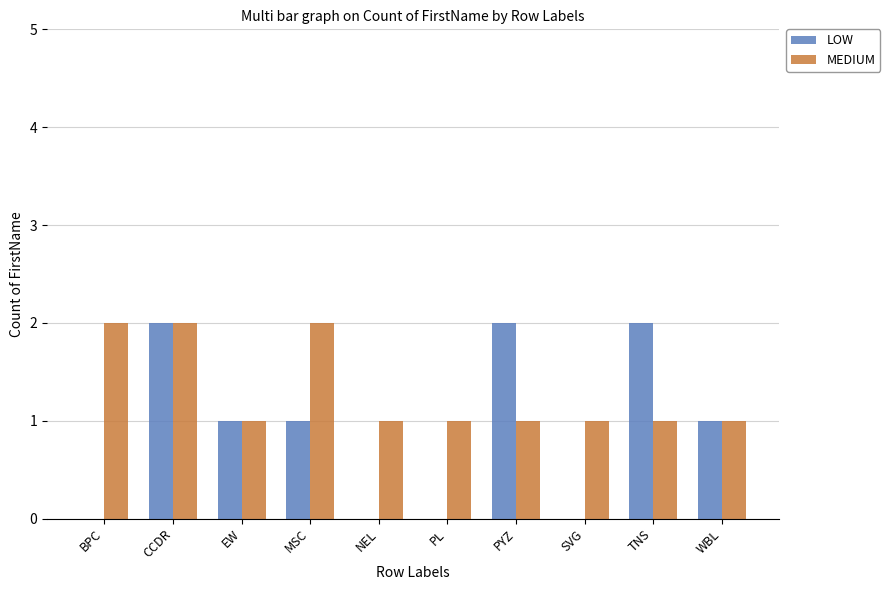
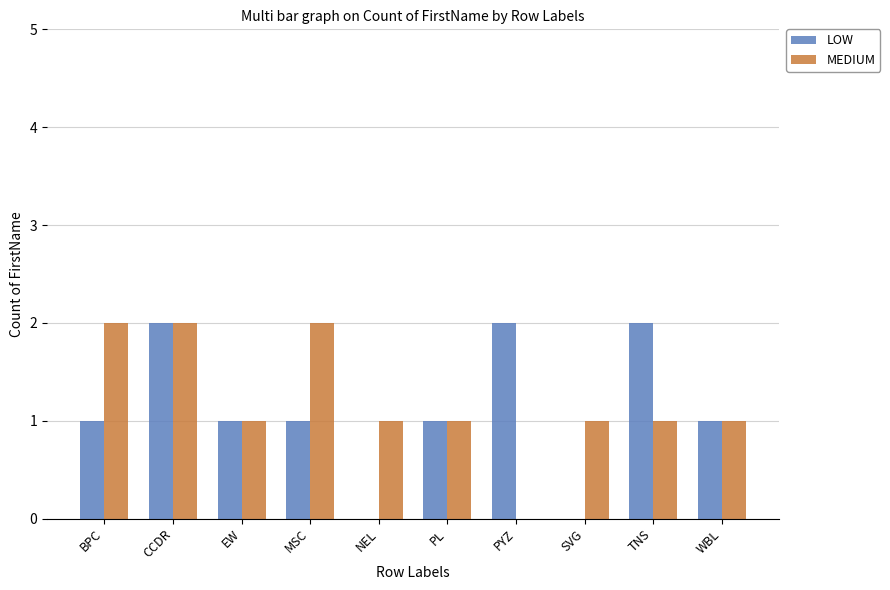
LOW, BPC: 0 -> 1
LOW, PL: 0 -> 1
MEDIUM, PYZ: 1 -> 0
